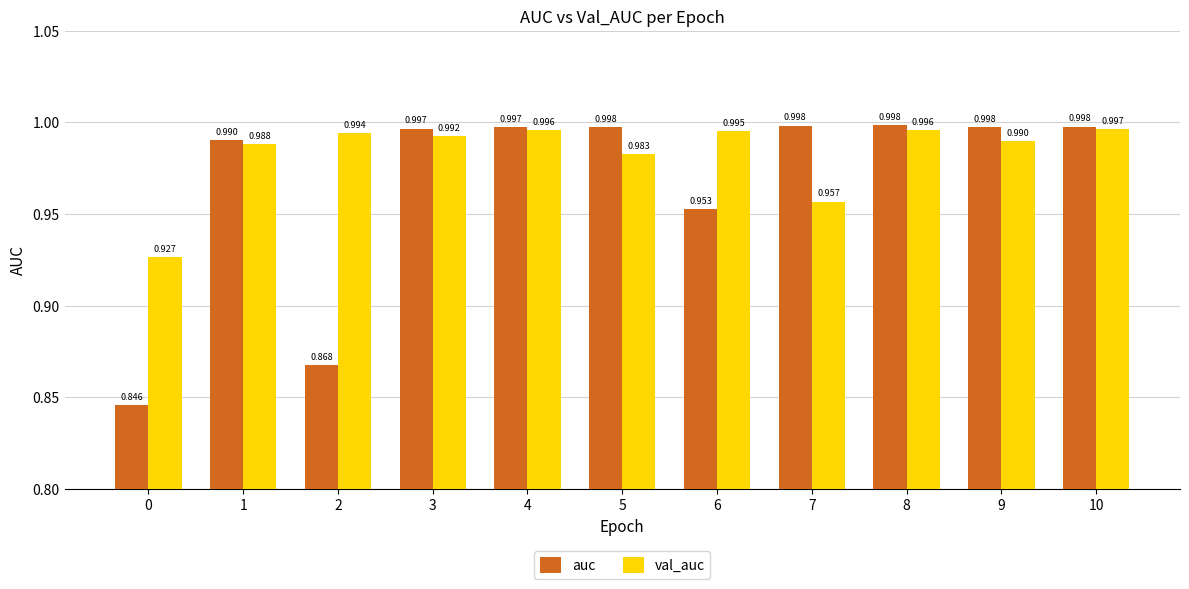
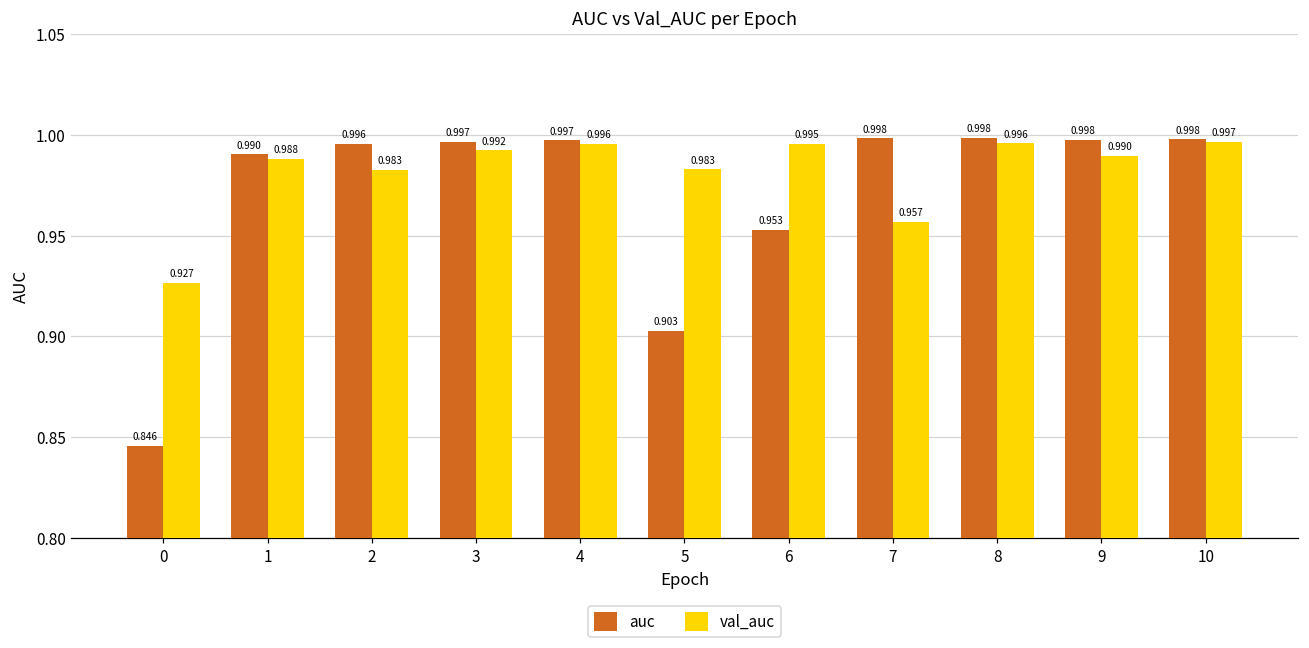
auc, 2: 0.868 -> 0.996
val_auc, 2: 0.994 -> 0.983
auc, 5: 0.998 -> 0.903
